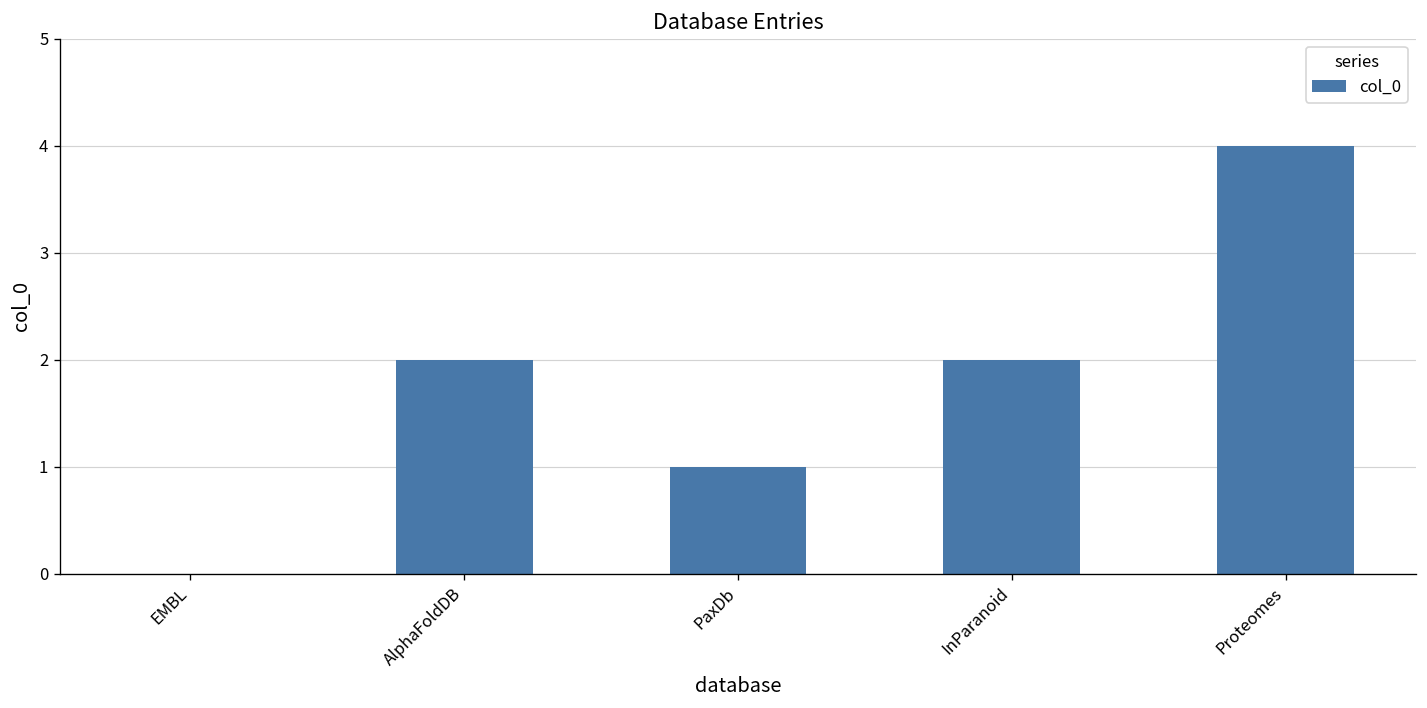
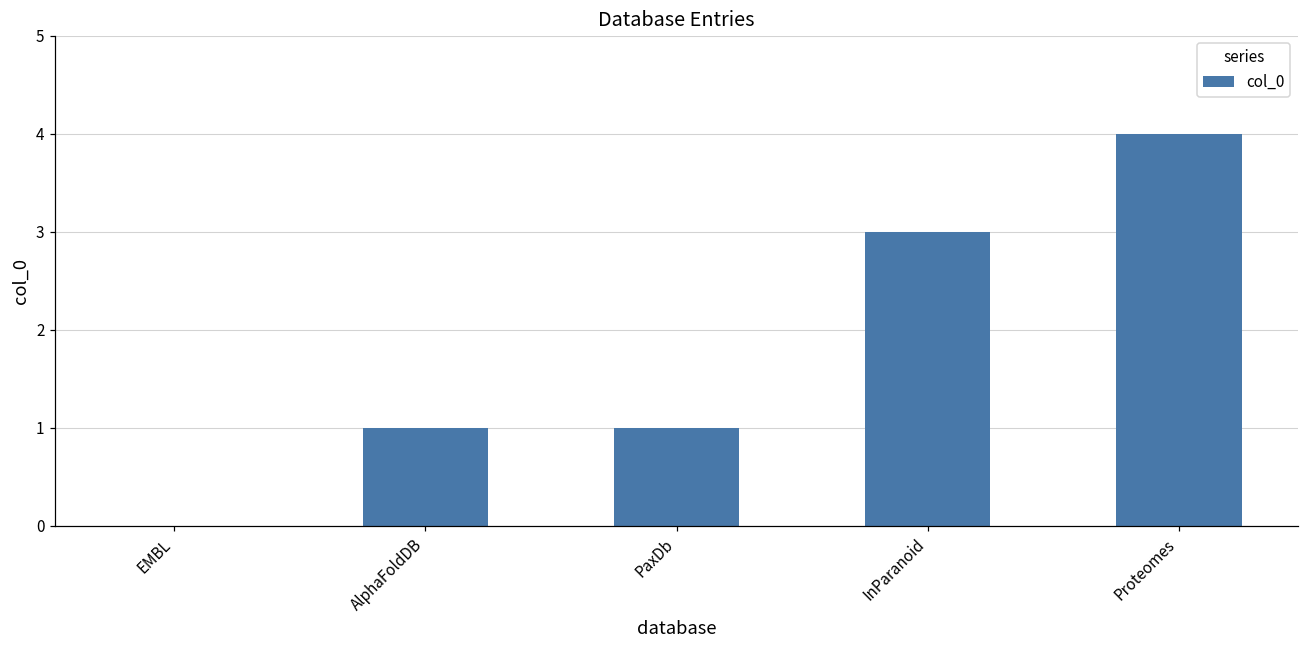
AlphaFoldDB: 2 -> 1
InParanoid: 2 -> 3
